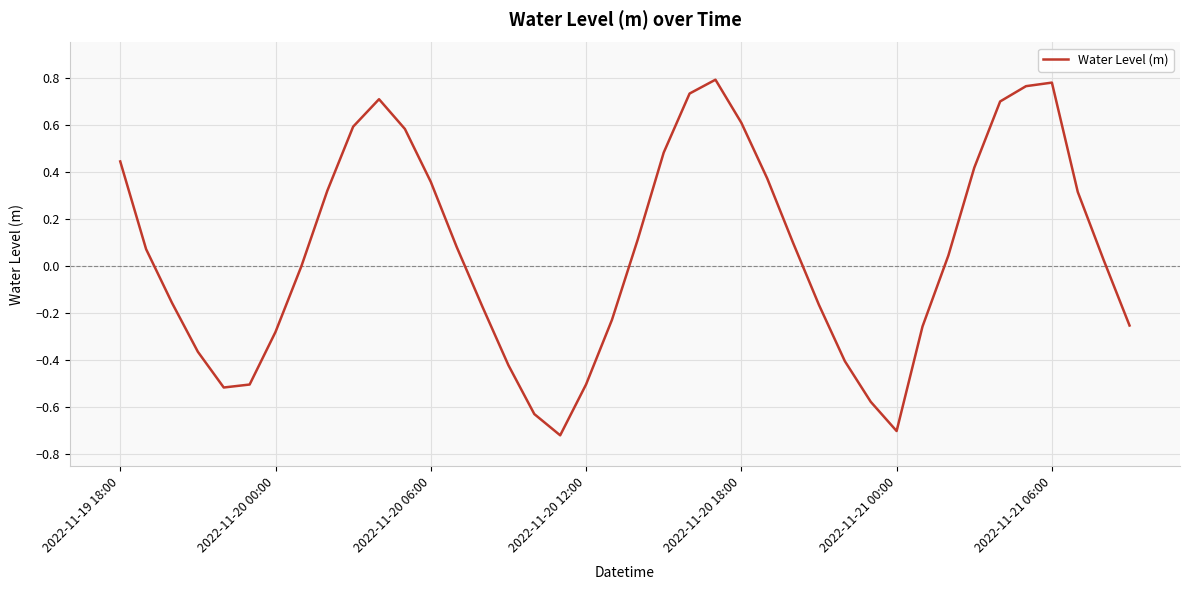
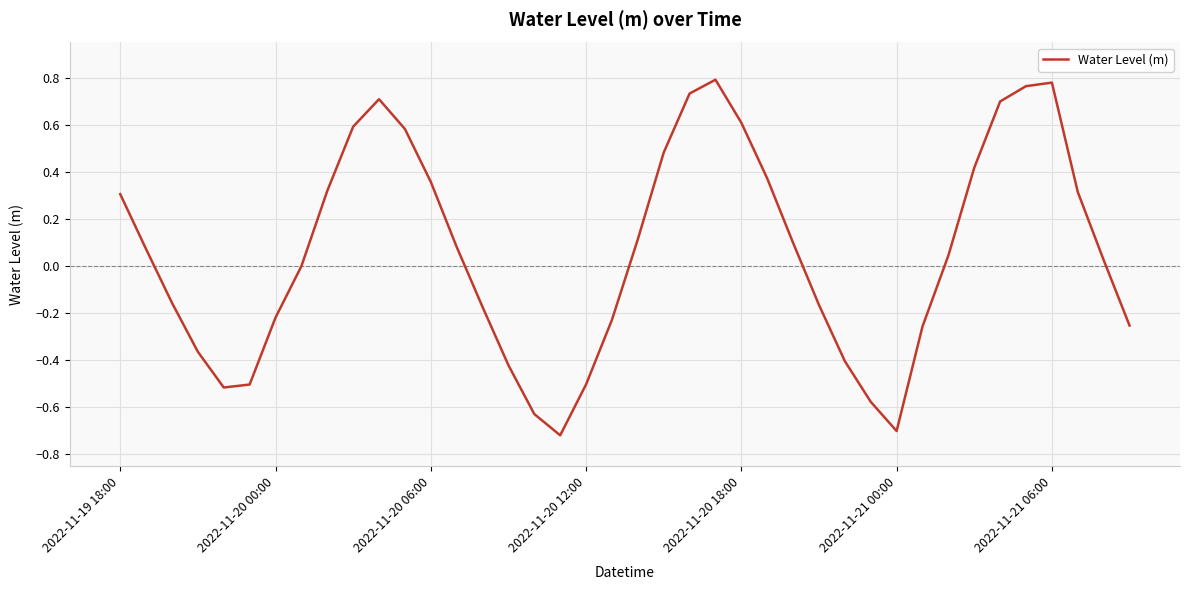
2022-11-19 18:00: 0.44 -> 0.31
2022-11-20 00:00: -0.28 -> -0.22
